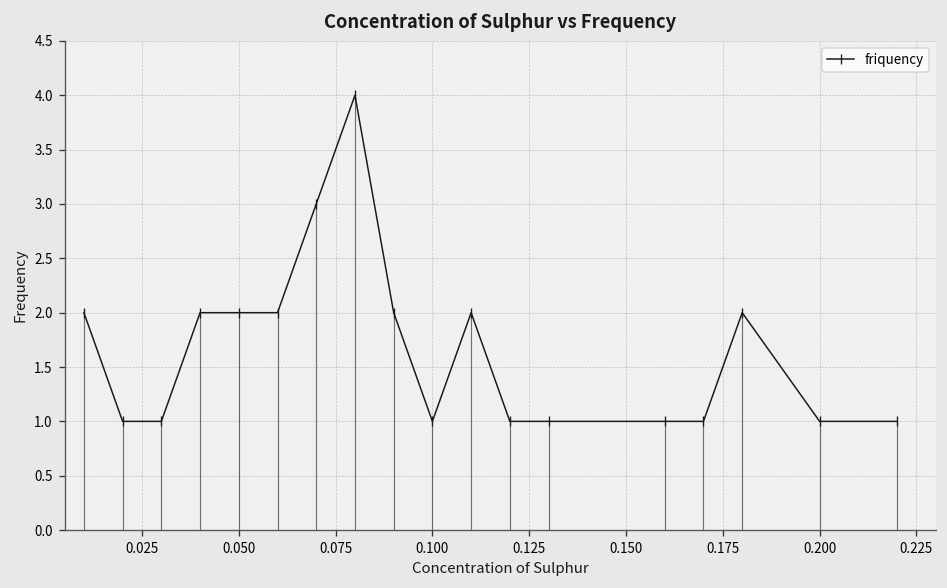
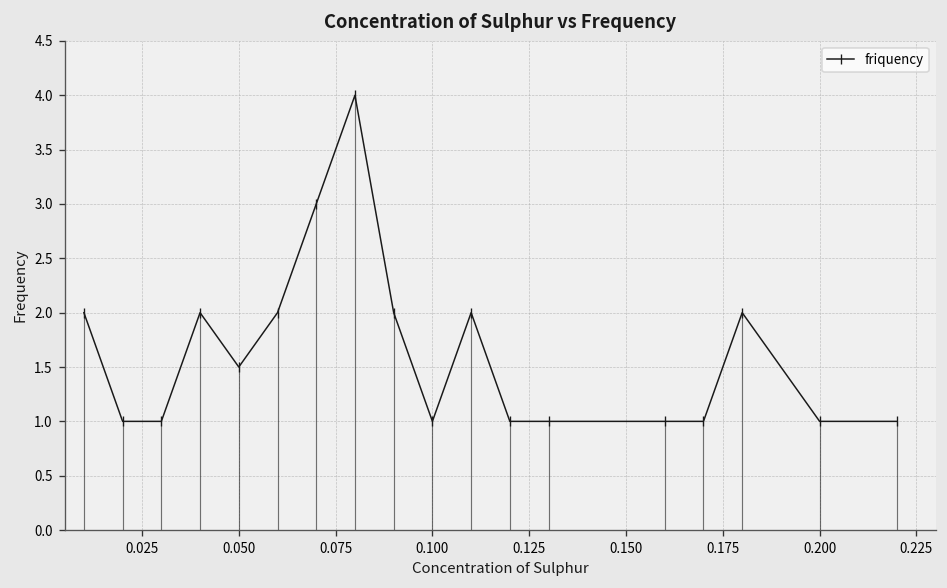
0.050: 2.0 -> 1.5
